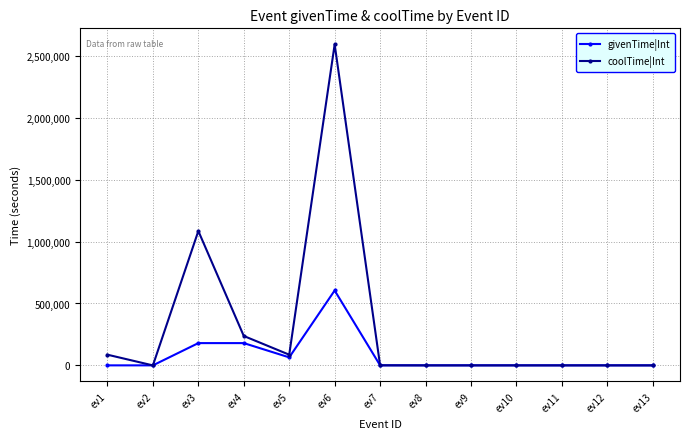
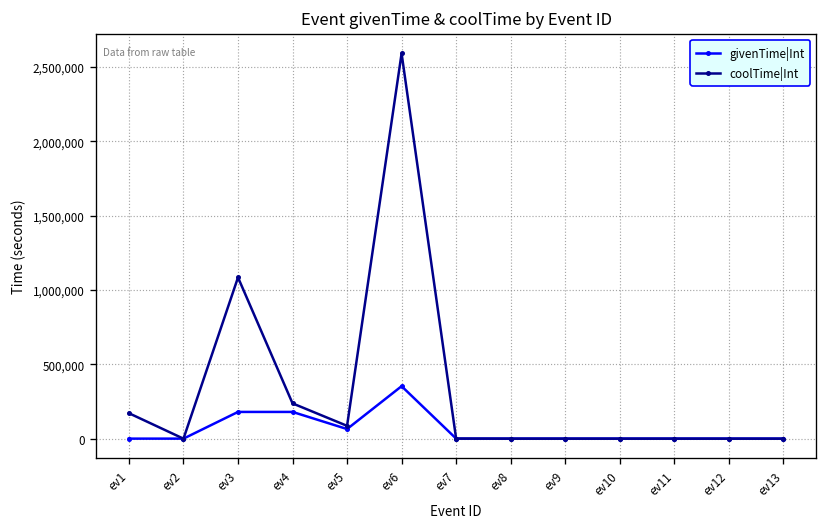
coolTime|Int, ev1: 90,000 -> 170,000
givenTime|Int, ev6: 600,000 -> 350,000
